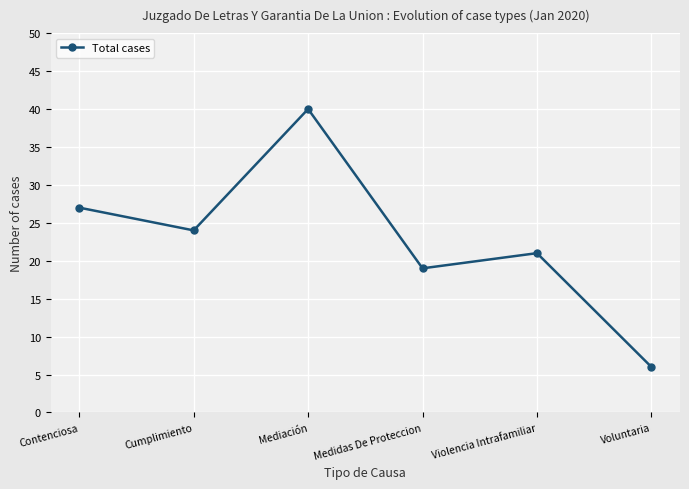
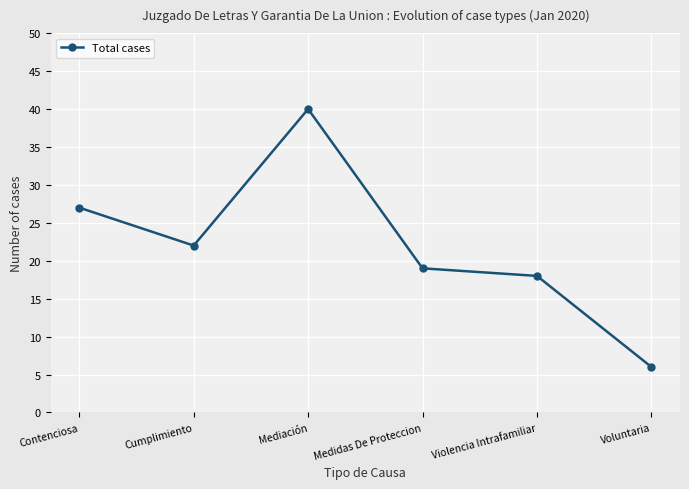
Cumplimiento: 24 -> 22
Violencia Intrafamiliar: 21 -> 18
